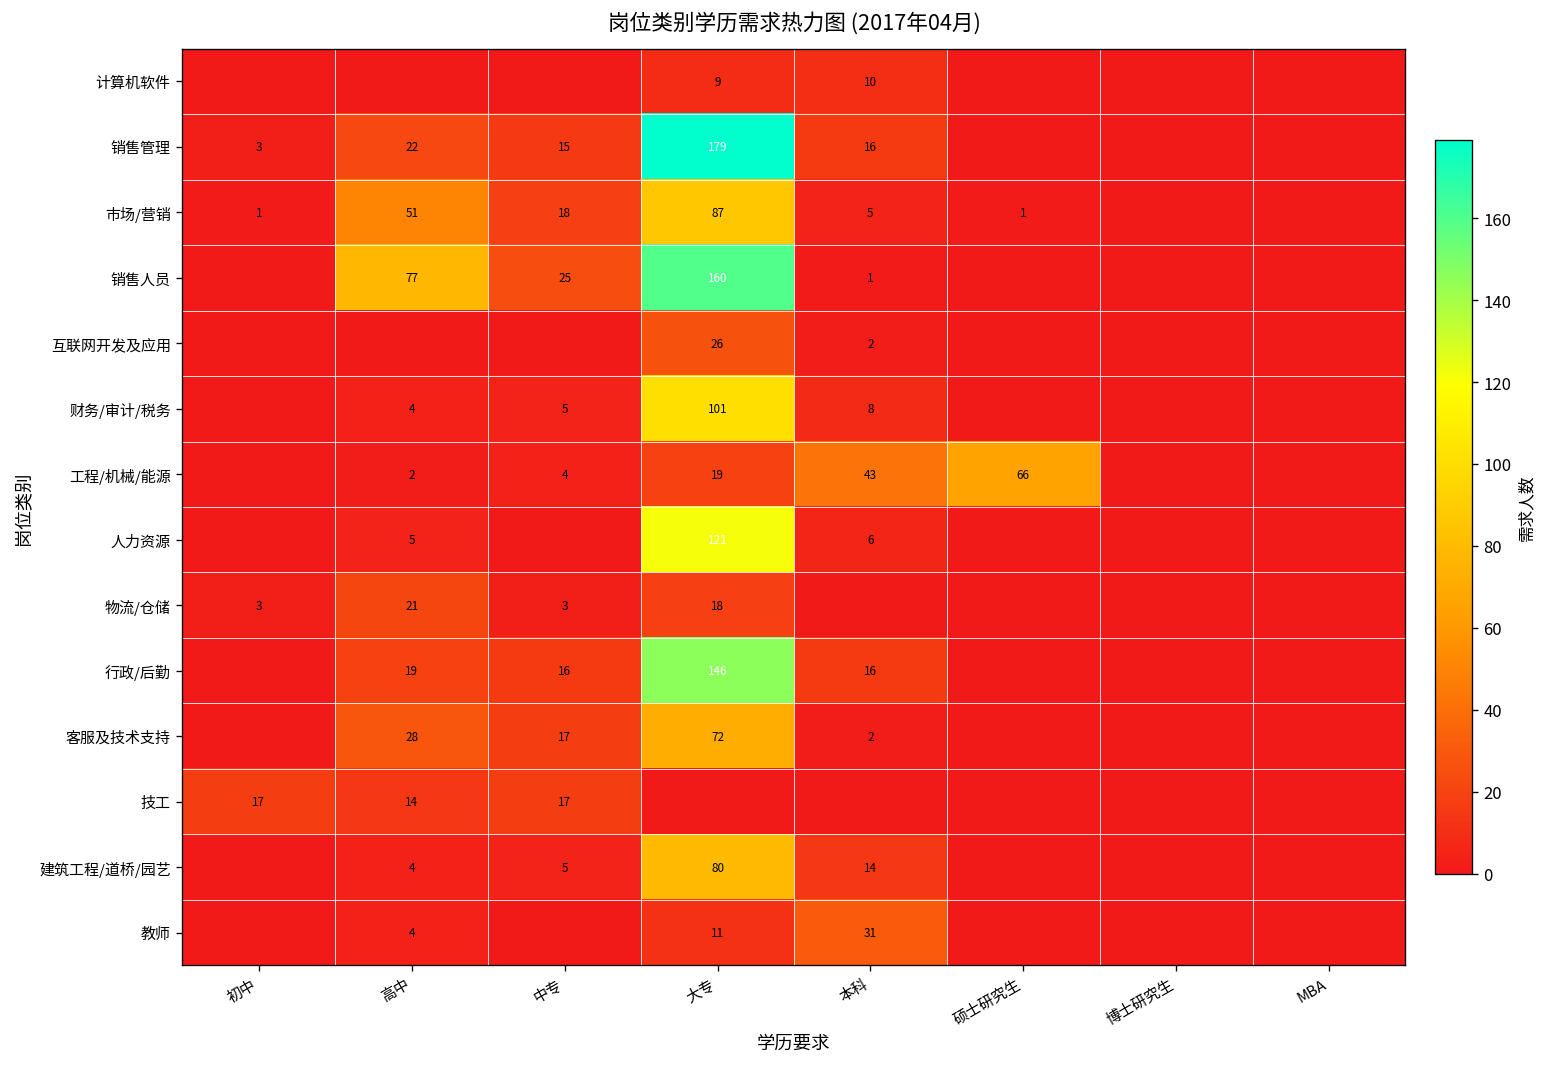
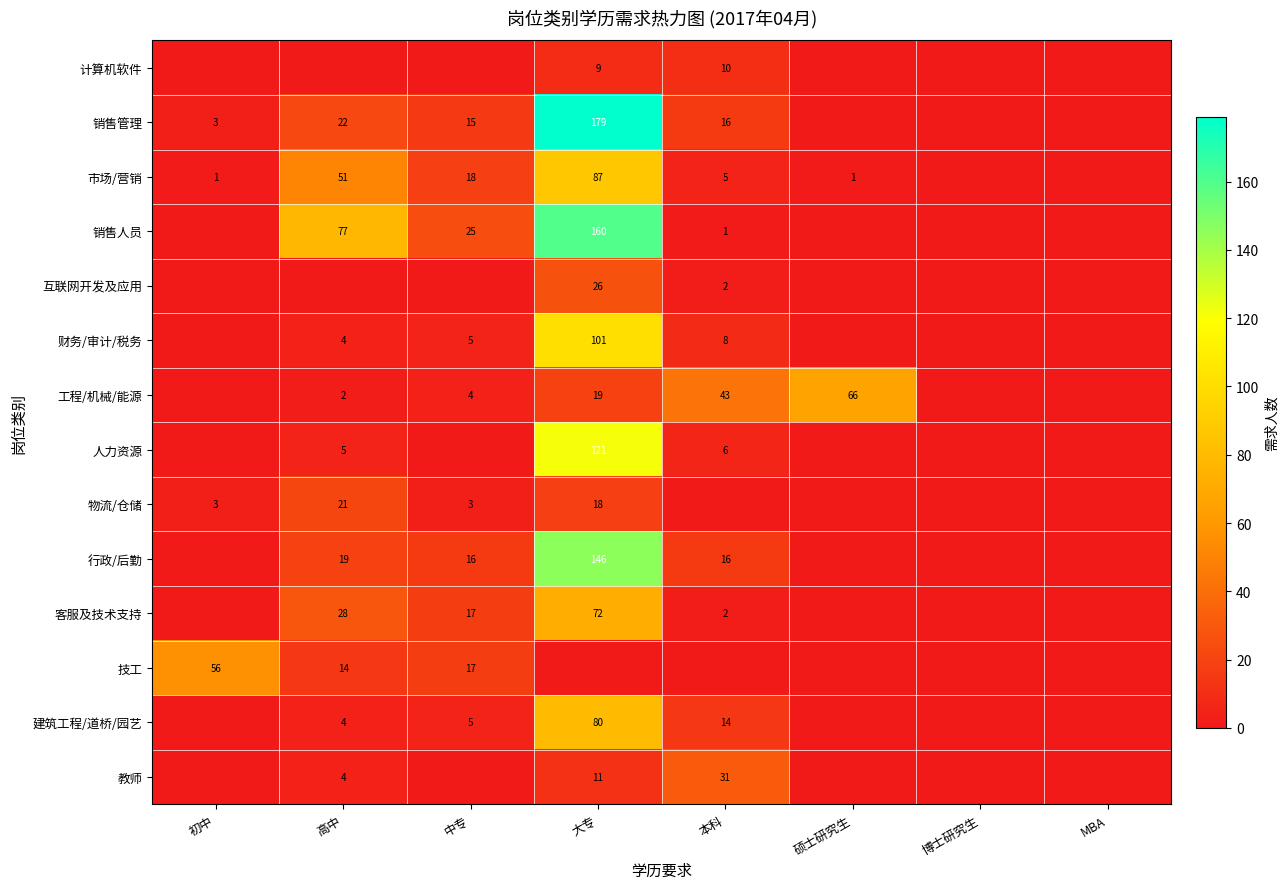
技工, 初中: 17 -> 56
